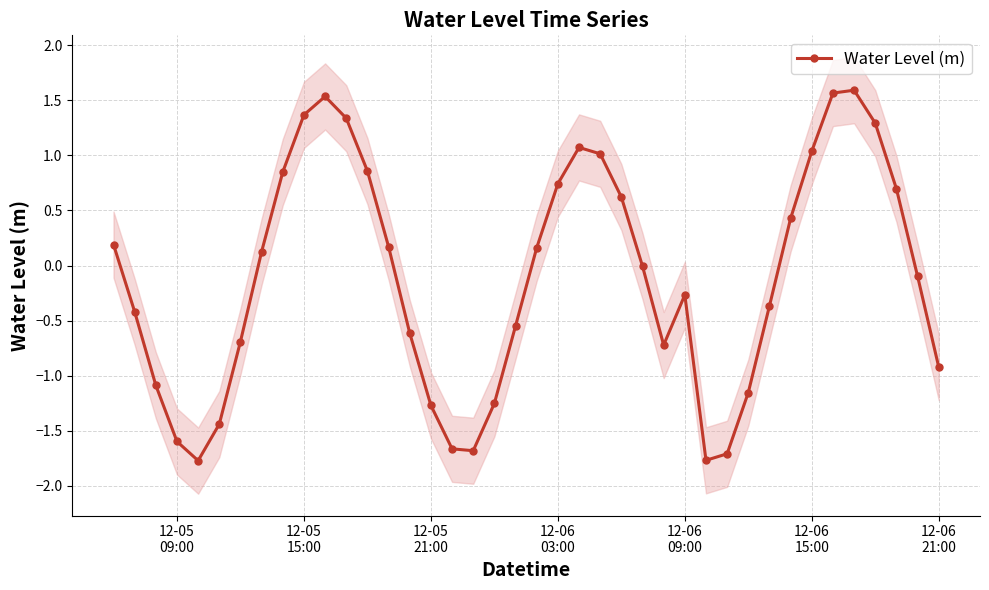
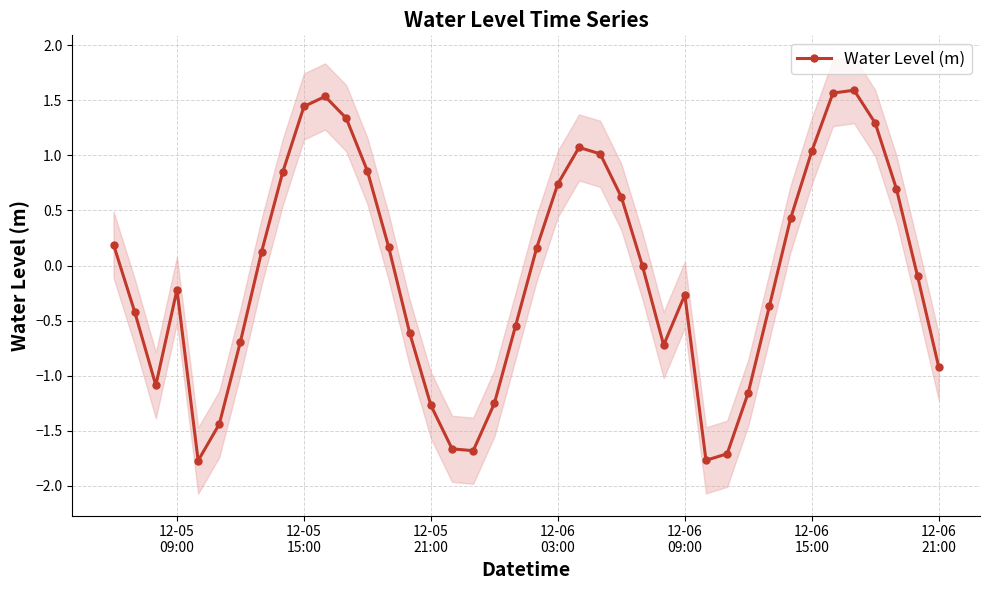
Water Level (m), 12-05 09:00: -1.60 -> -0.22
Water Level (m), 12-05 15:00: 1.37 -> 1.44
